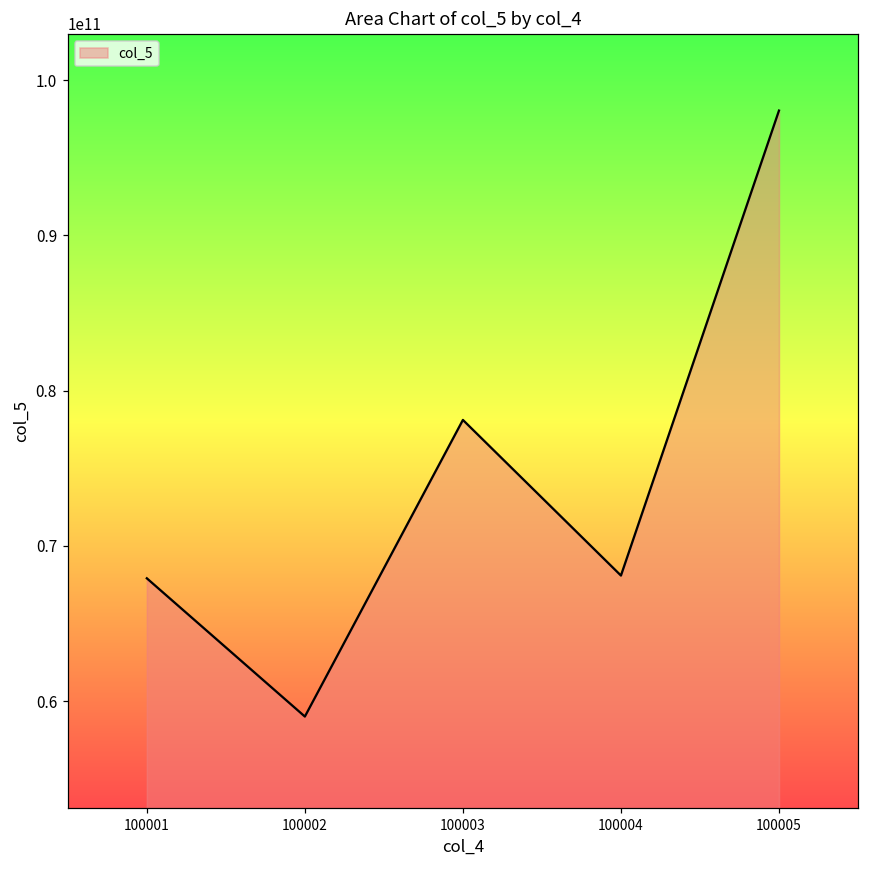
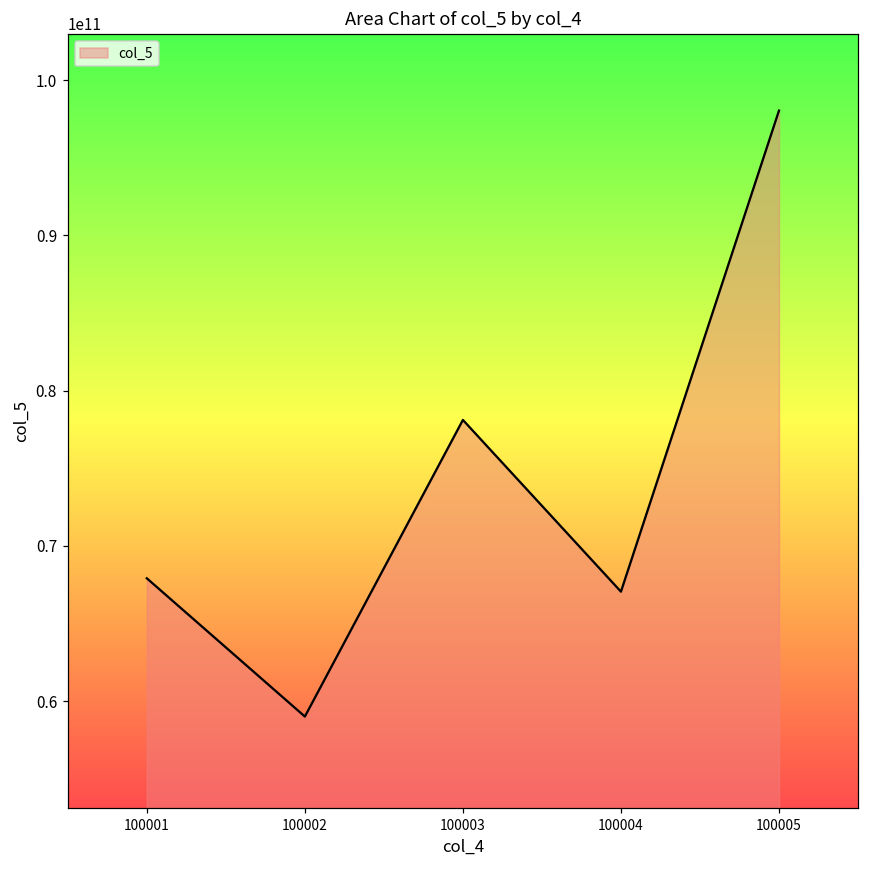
100004: 68100000000 -> 67100000000
